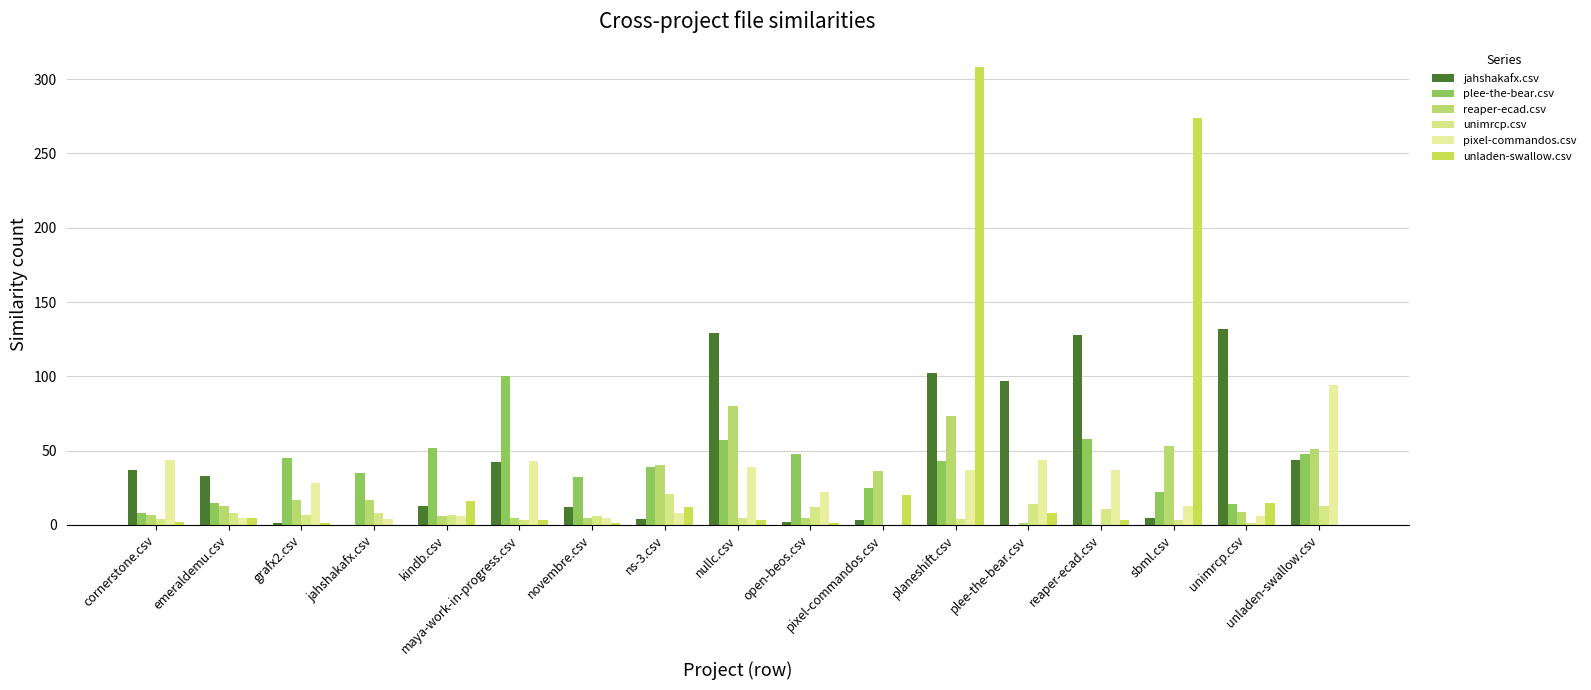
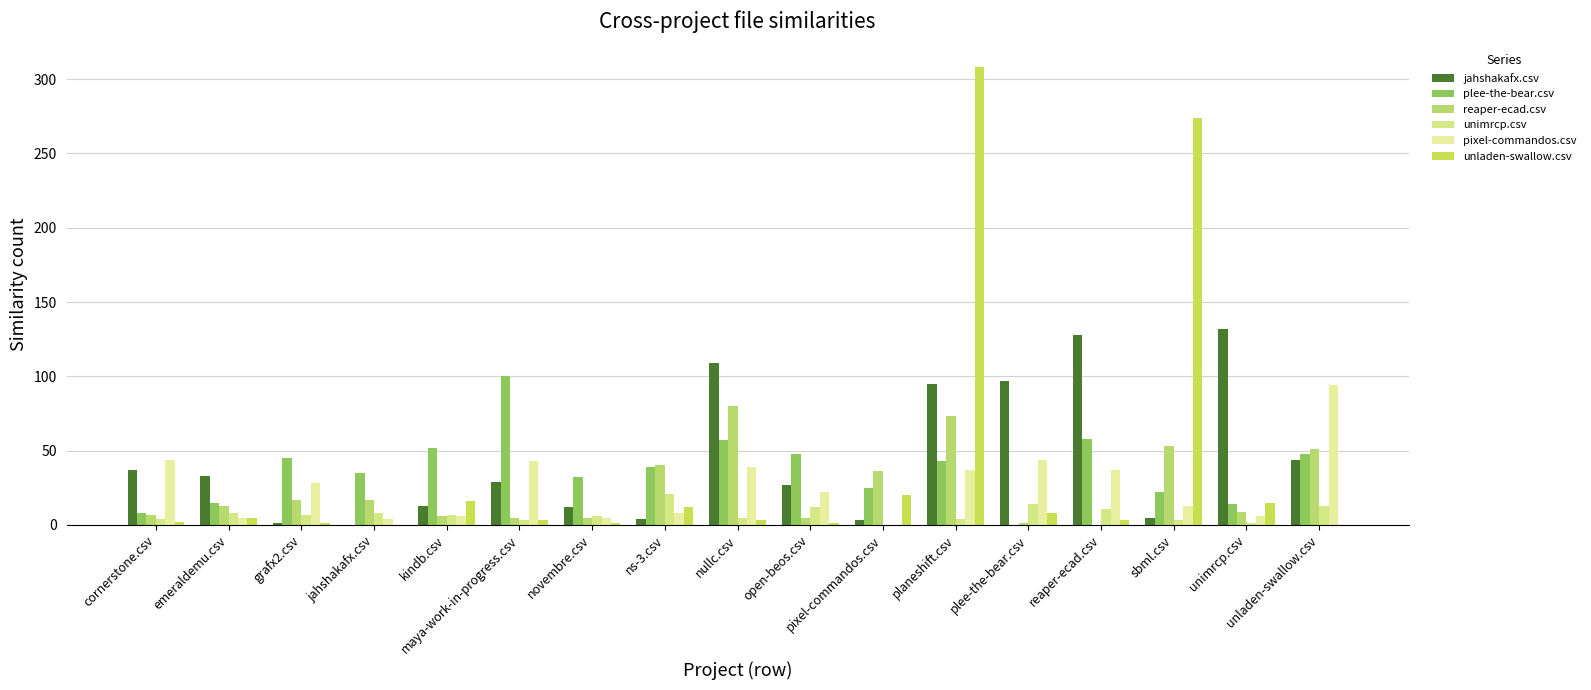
jahshakafx.csv, maya-work-in-progress.csv: 42 -> 29
jahshakafx.csv, nullc.csv: 129 -> 109
jahshakafx.csv, open-beos.csv: 2 -> 27
jahshakafx.csv, planeshift.csv: 103 -> 95
